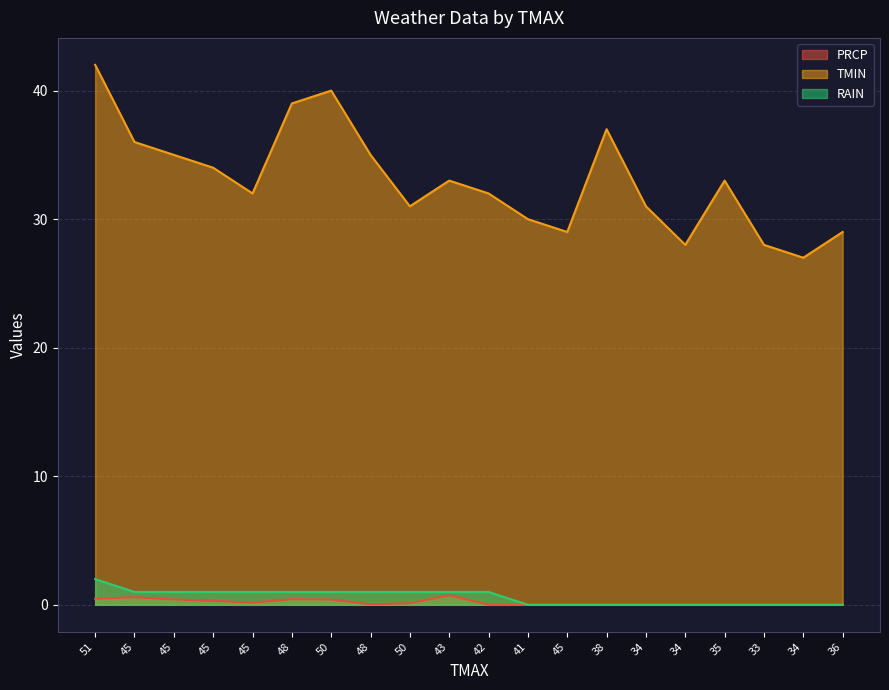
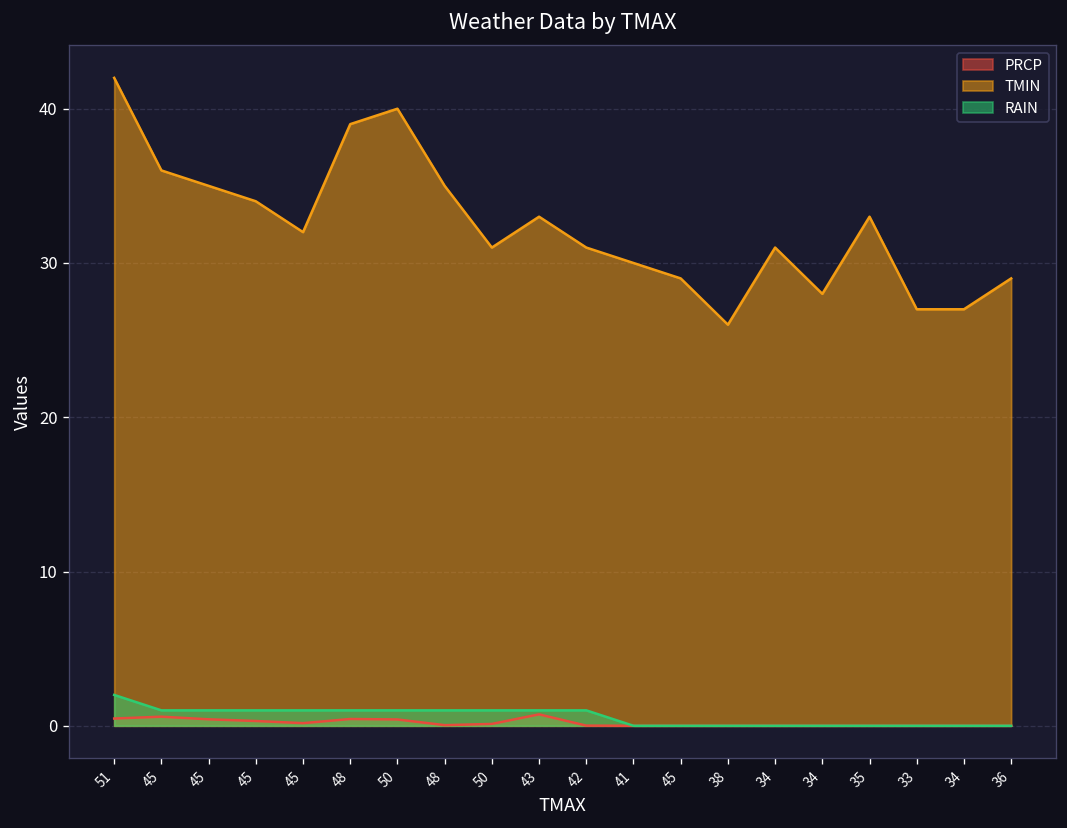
TMIN, 42: 32 -> 31
TMIN, 38: 37 -> 26
TMIN, 33: 28 -> 27
